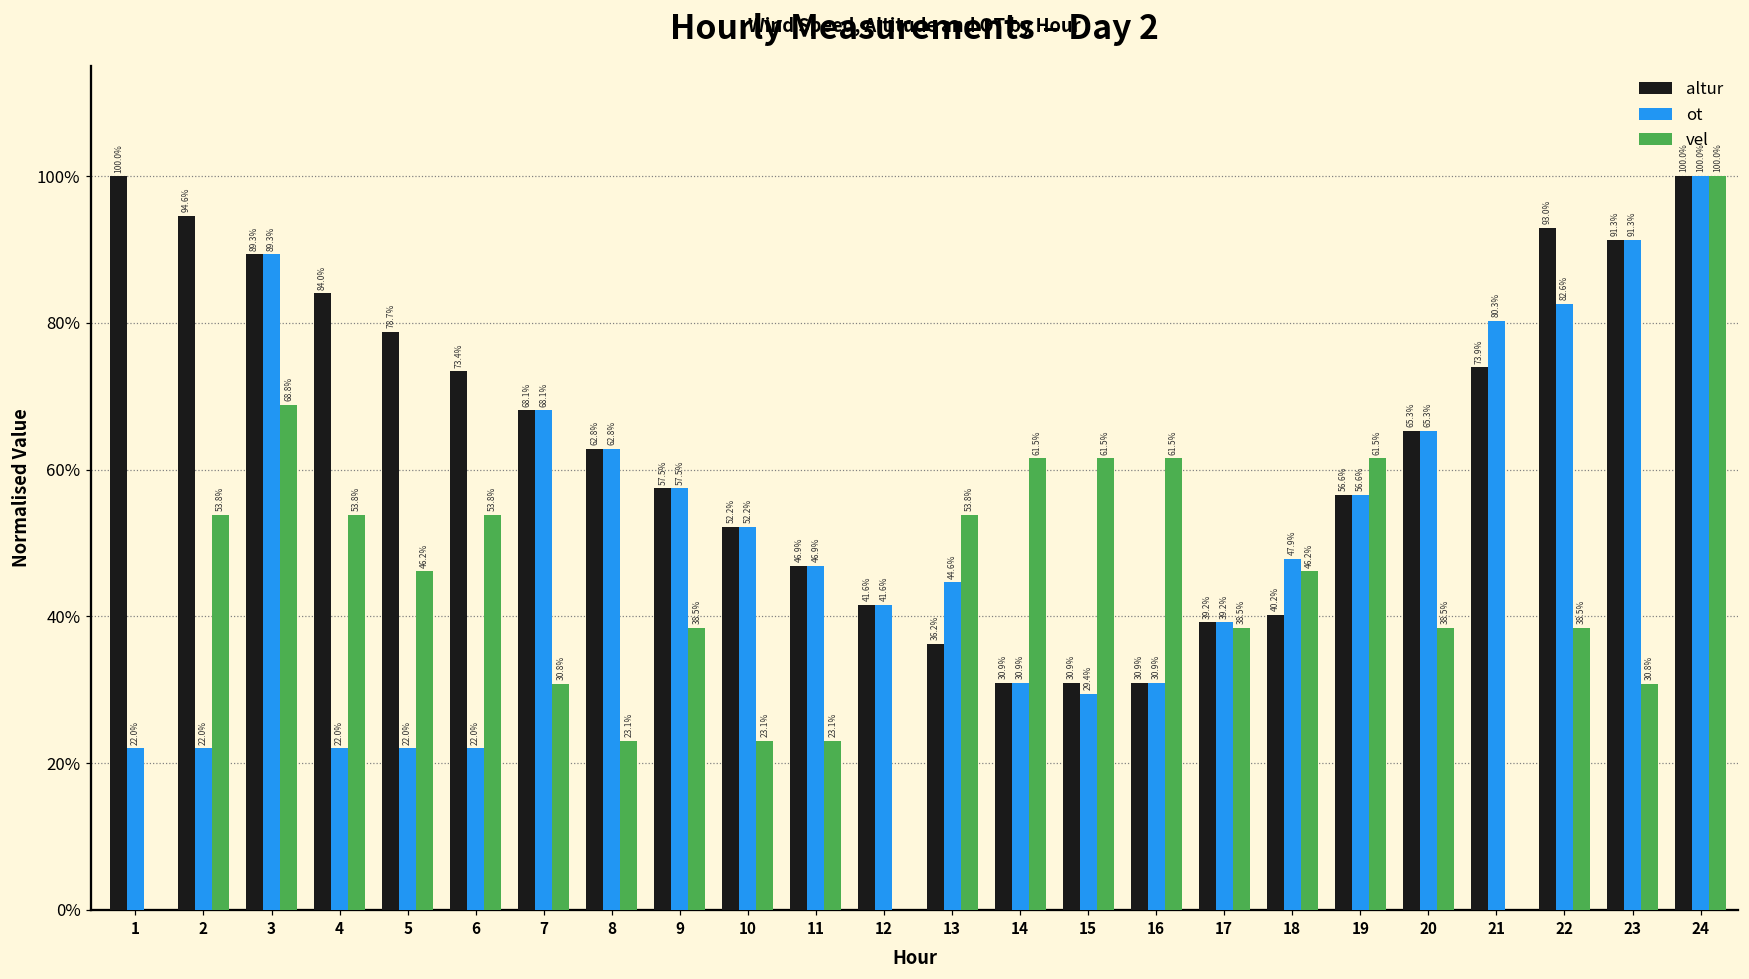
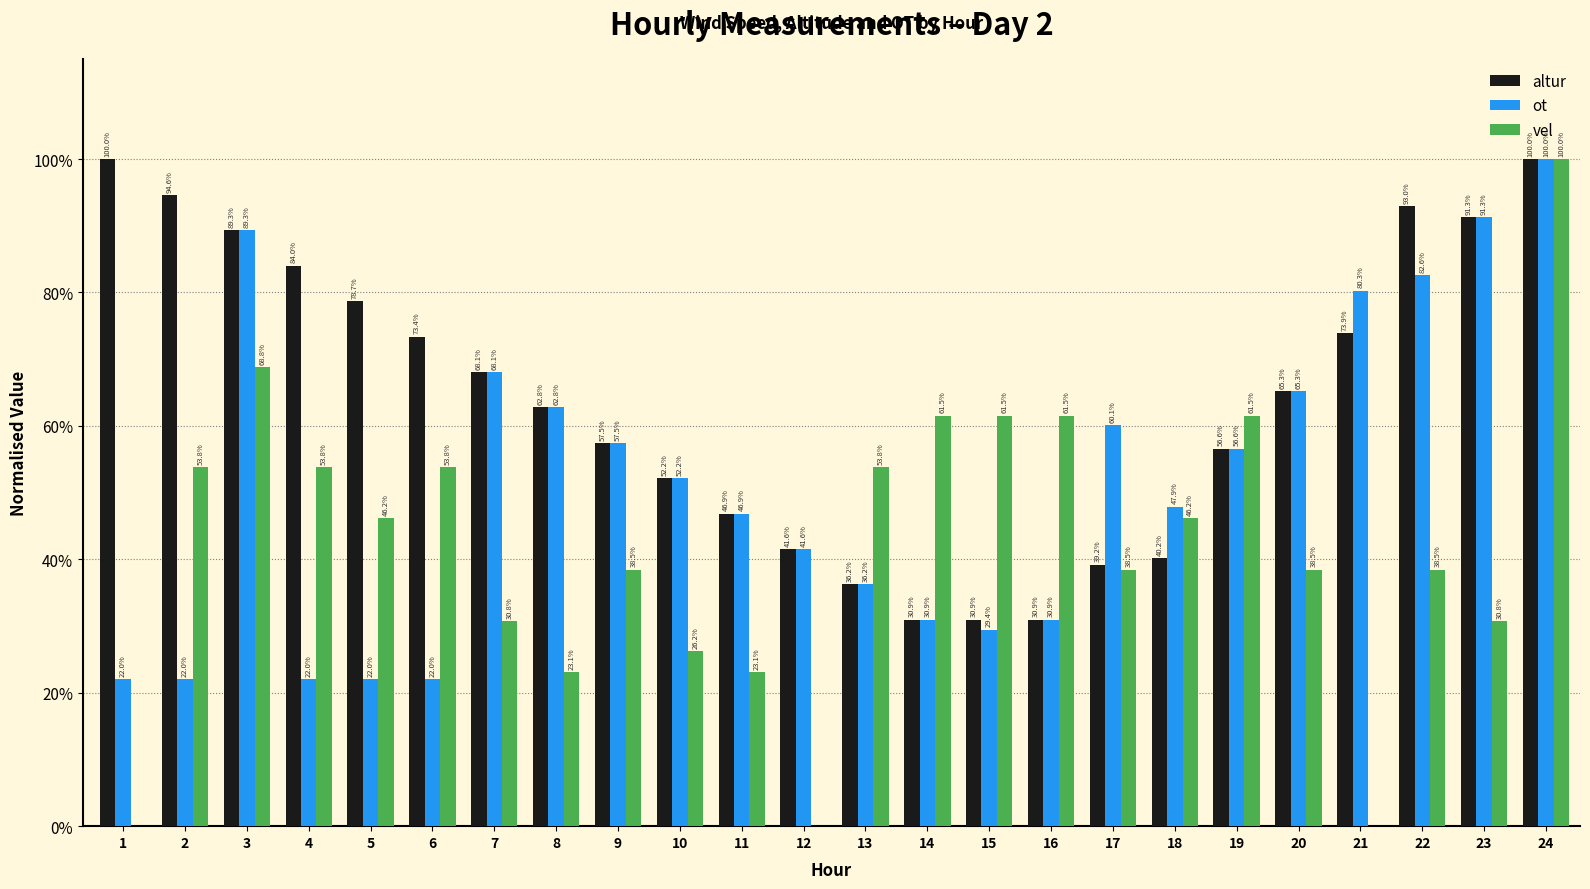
vel, 10: 23.1% -> 26.2%
ot, 13: 44.6% -> 36.2%
ot, 17: 39.2% -> 60.1%
